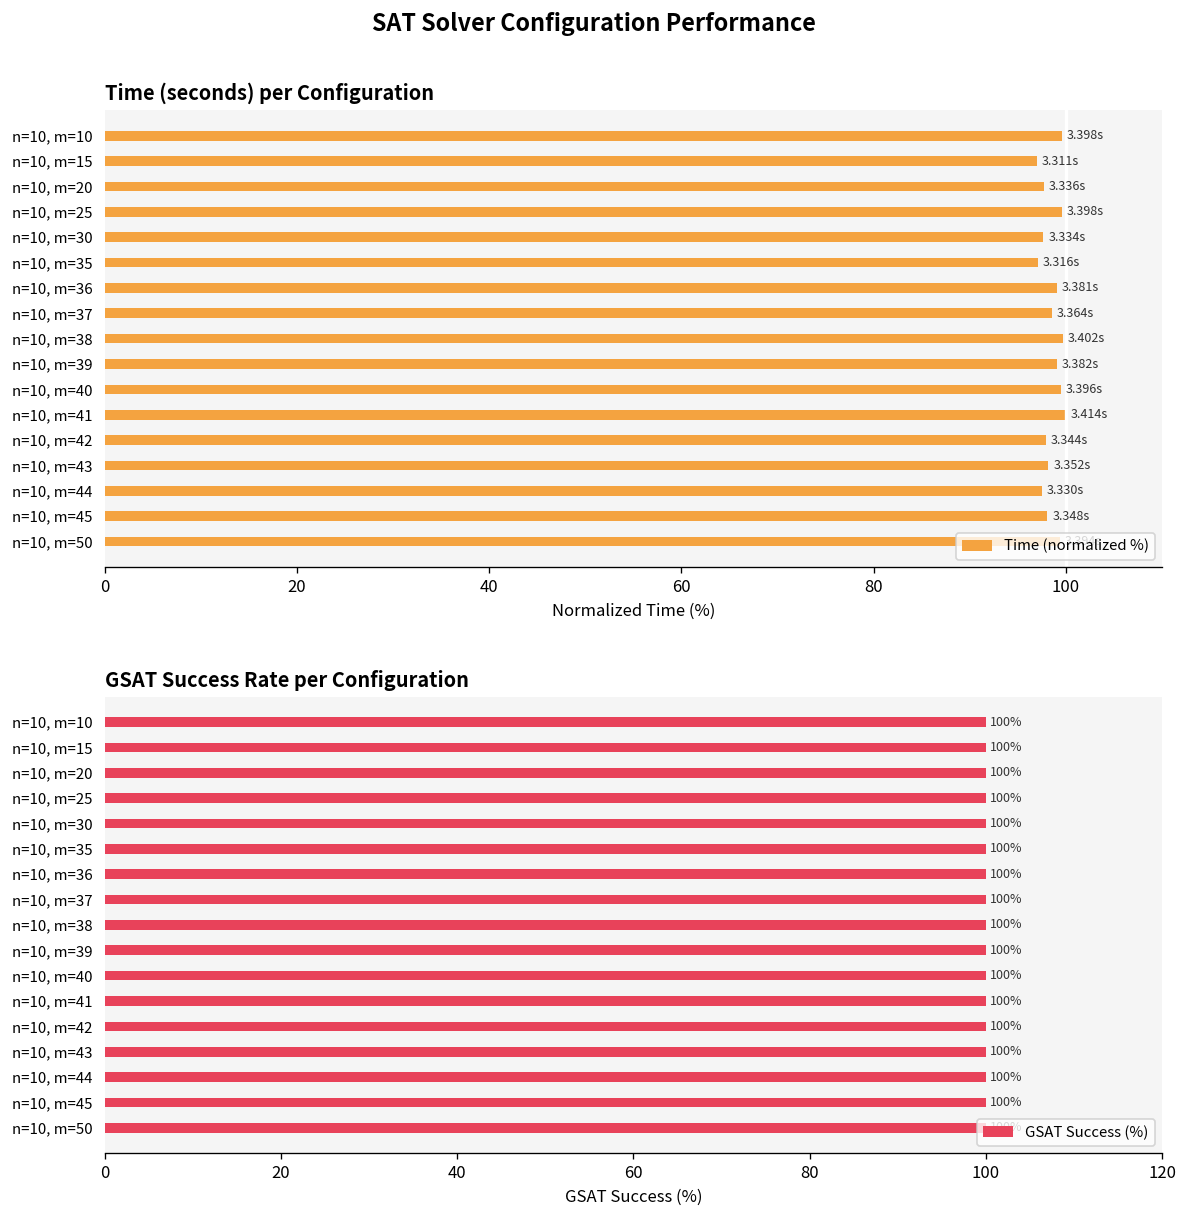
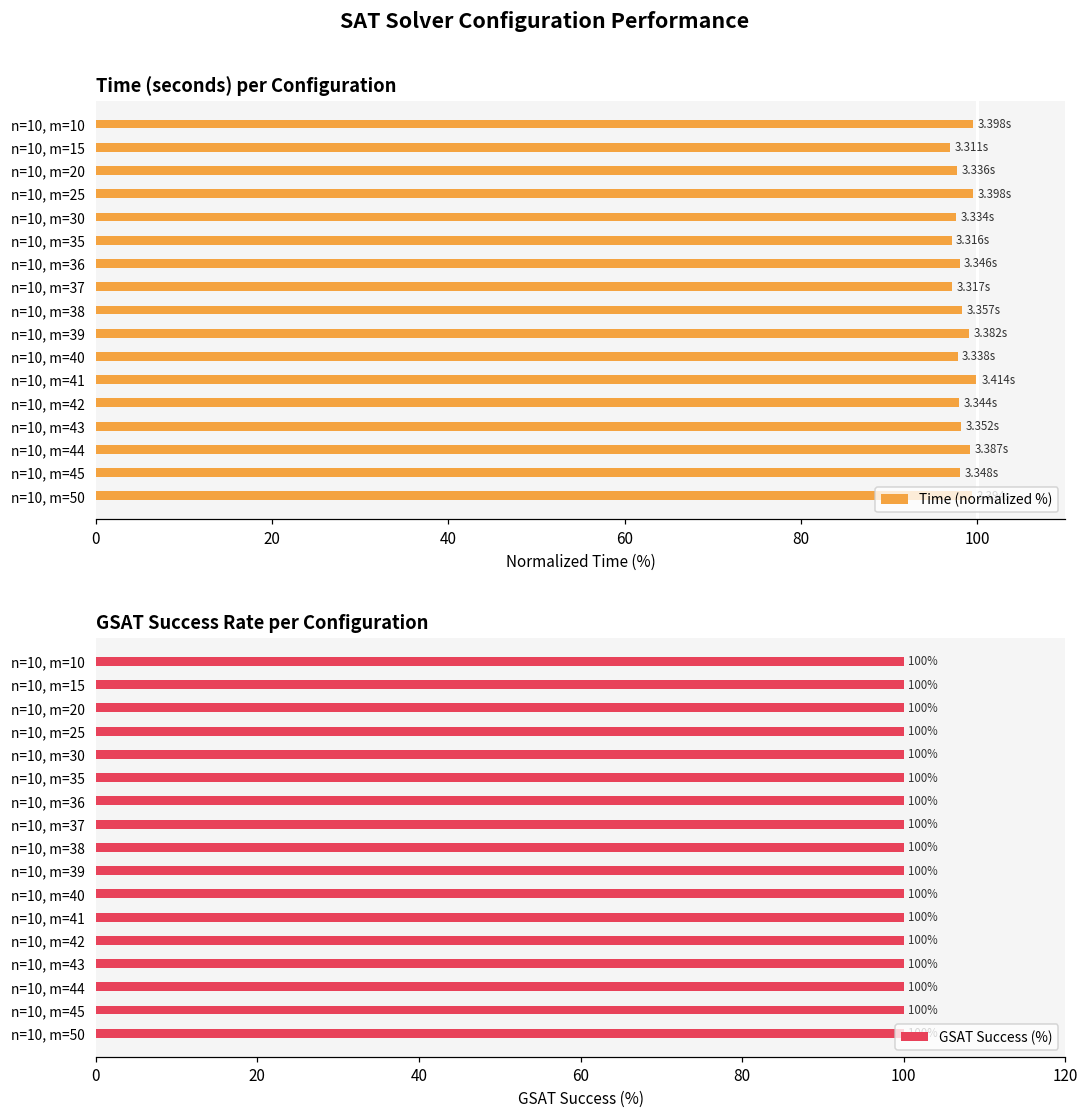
Time (seconds) per Configuration, n=10, m=36: 3.381s -> 3.346s
Time (seconds) per Configuration, n=10, m=37: 3.364s -> 3.317s
Time (seconds) per Configuration, n=10, m=38: 3.402s -> 3.357s
Time (seconds) per Configuration, n=10, m=40: 3.396s -> 3.338s
Time (seconds) per Configuration, n=10, m=44: 3.330s -> 3.387s
